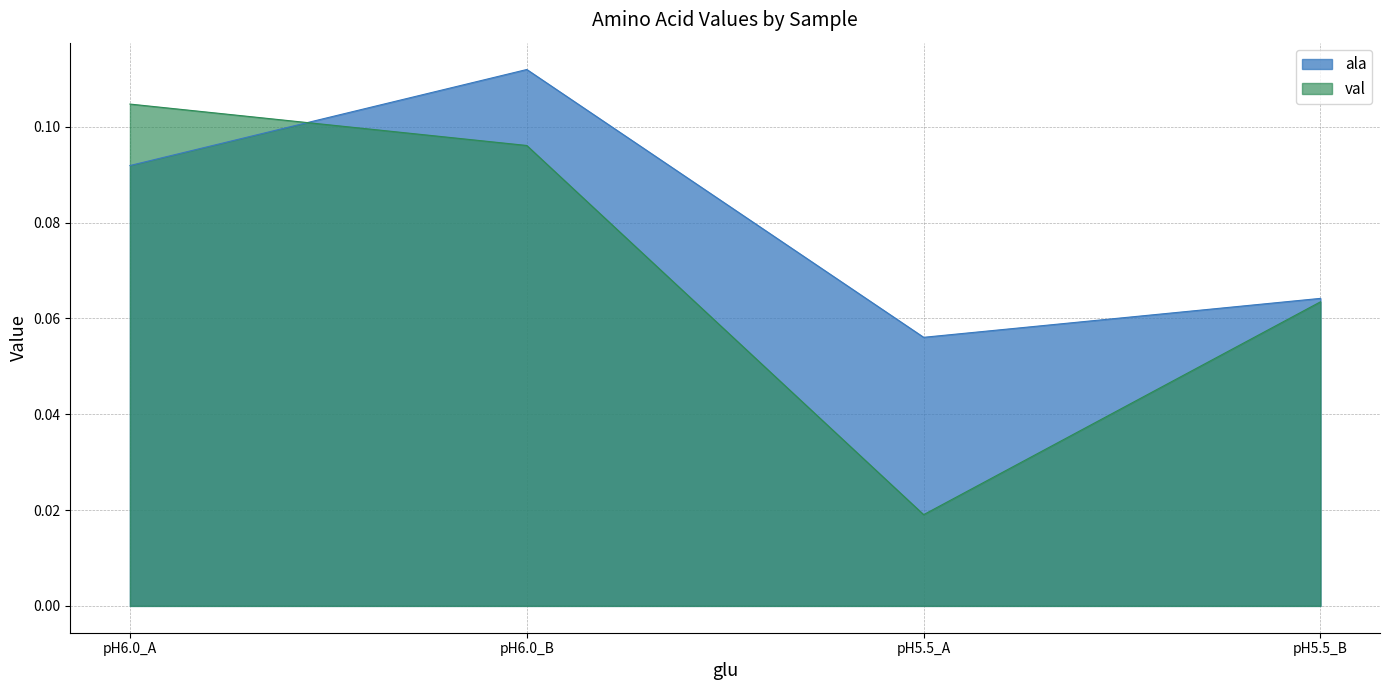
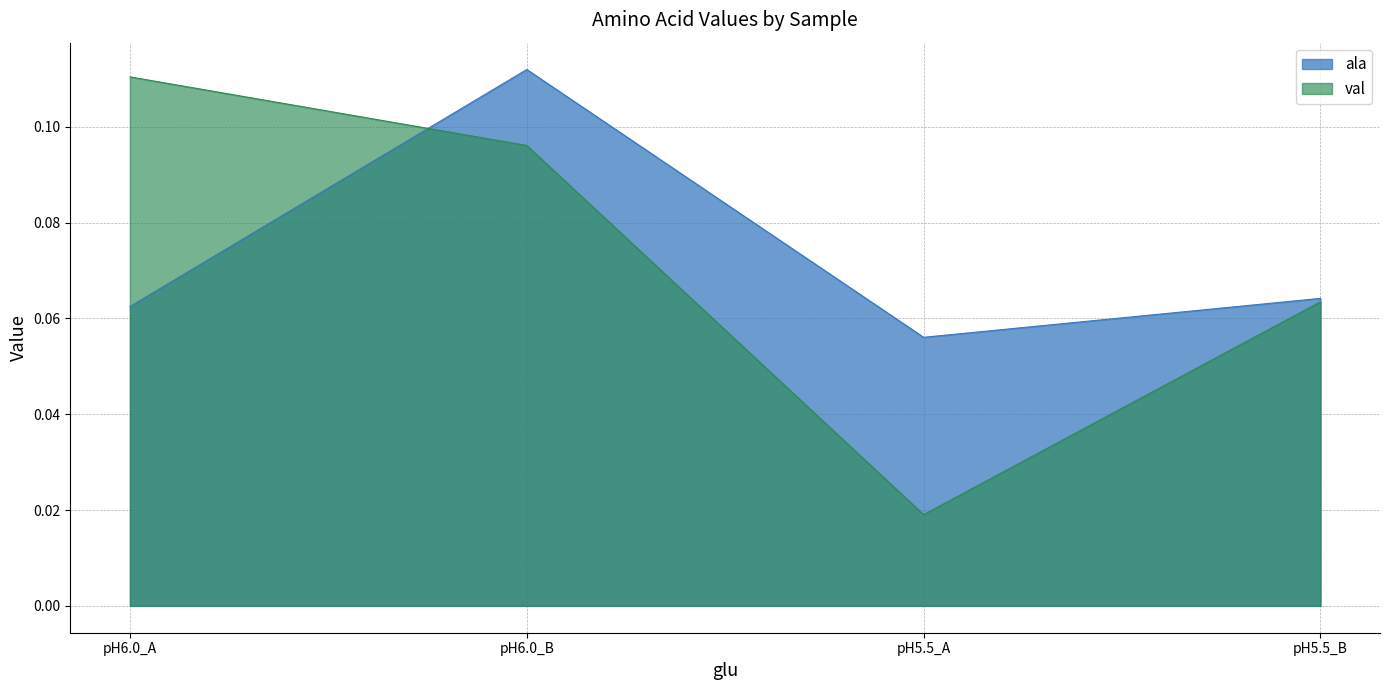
ala, pH6.0_A: 0.092 -> 0.062
val, pH6.0_A: 0.105 -> 0.110
